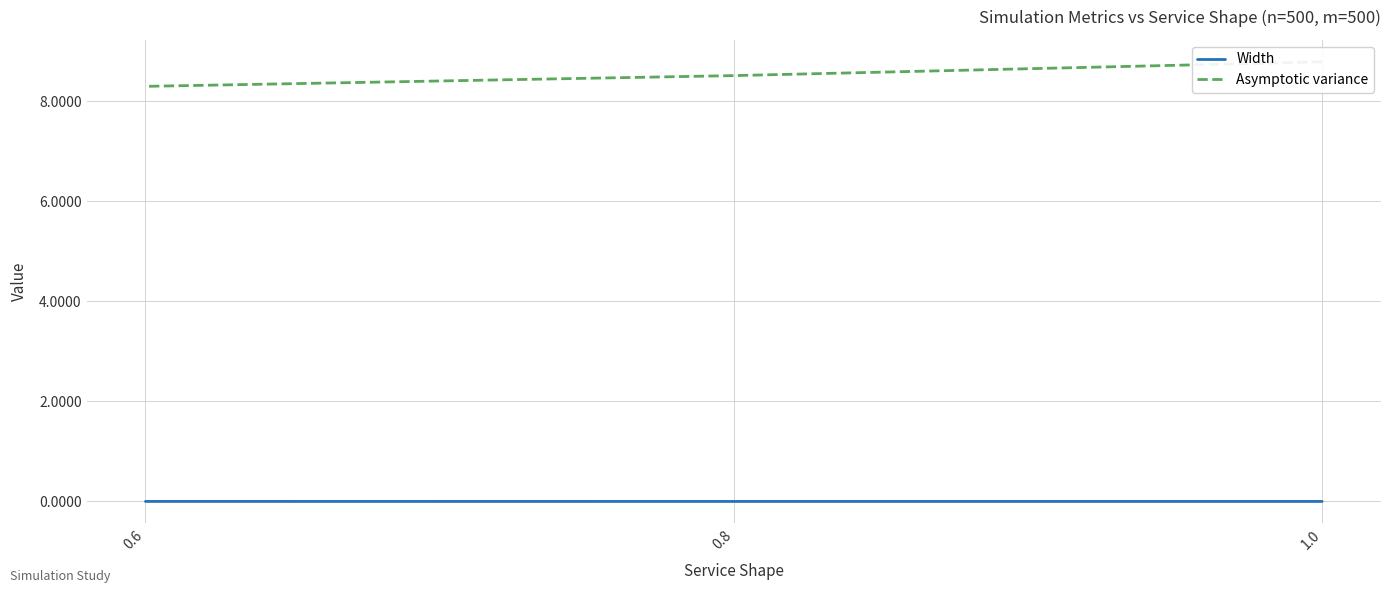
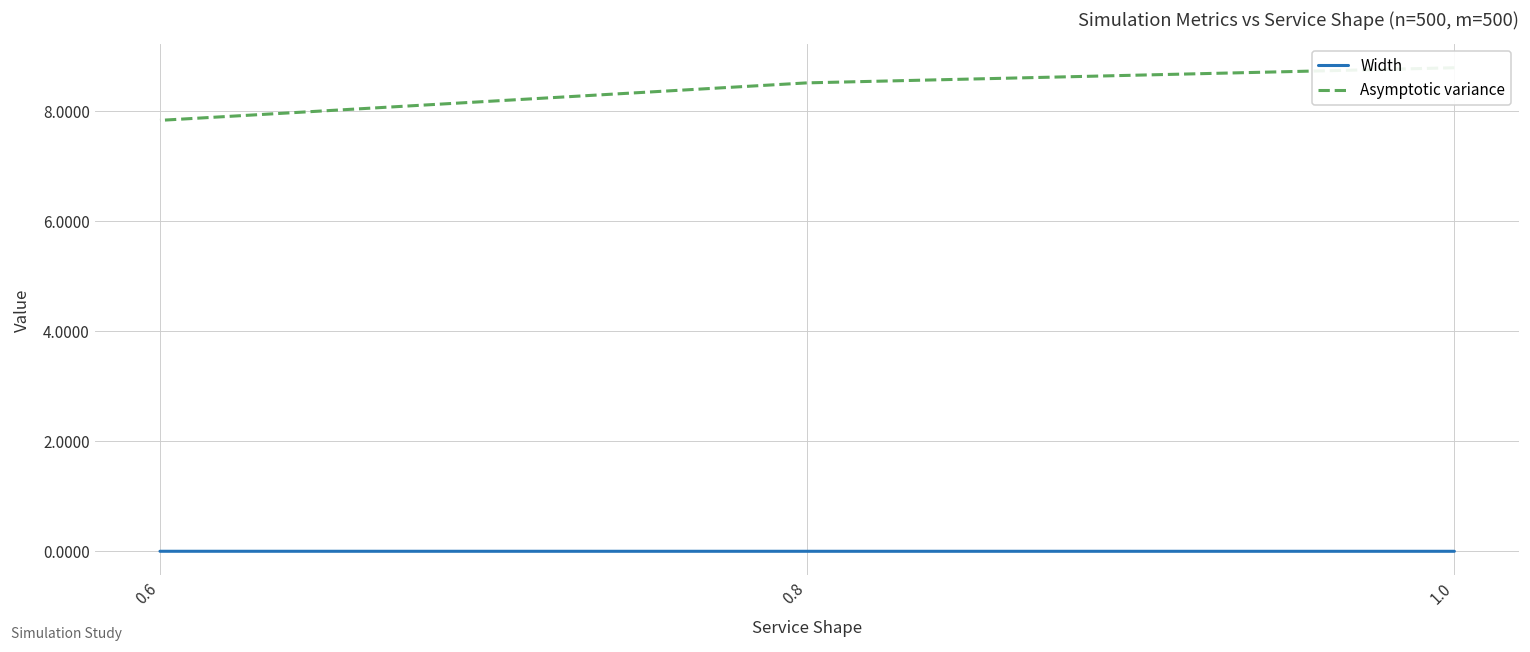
Asymptotic variance, 0.6: 8.3 -> 7.8
